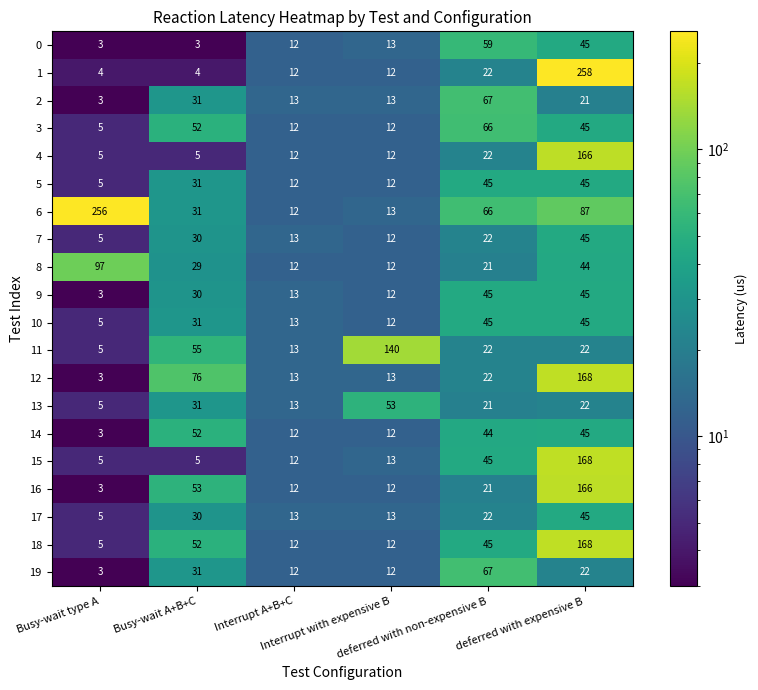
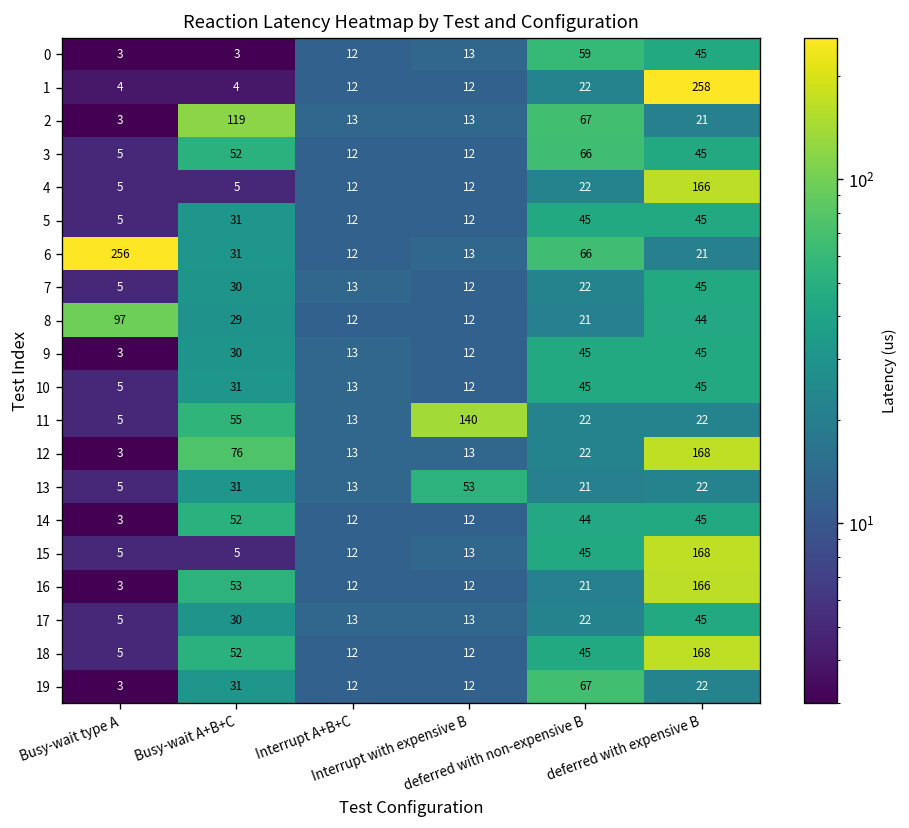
2, Busy-wait A+B+C: 31 -> 119
6, deferred with expensive B: 87 -> 21
